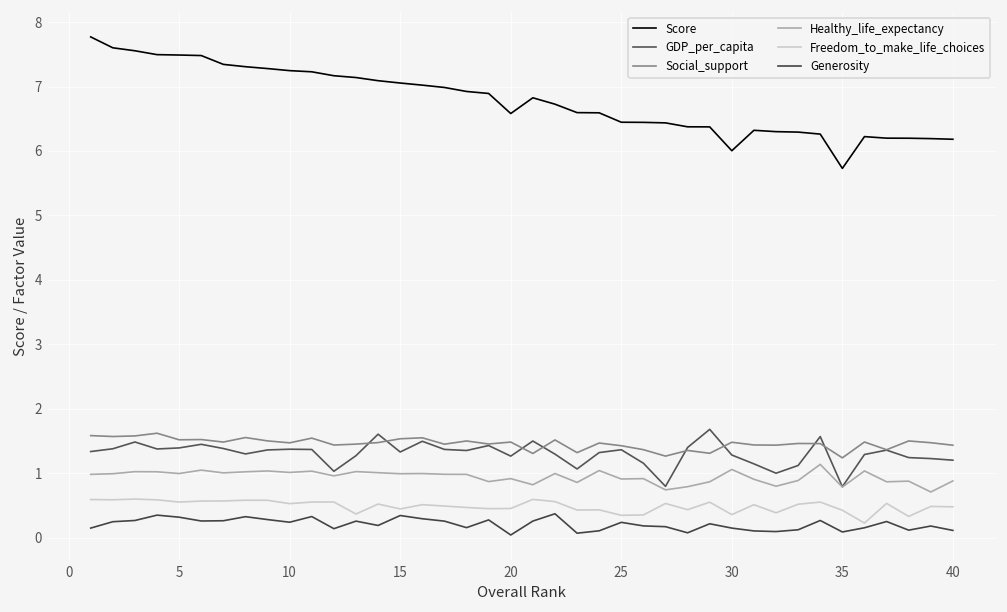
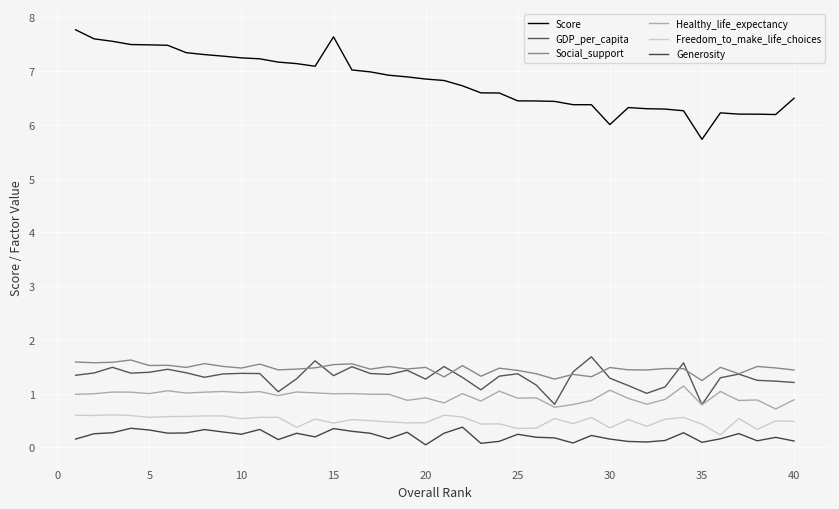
Score, 15: 7.1 -> 7.6
Score, 20: 6.6 -> 6.9
Score, 40: 6.2 -> 6.5
